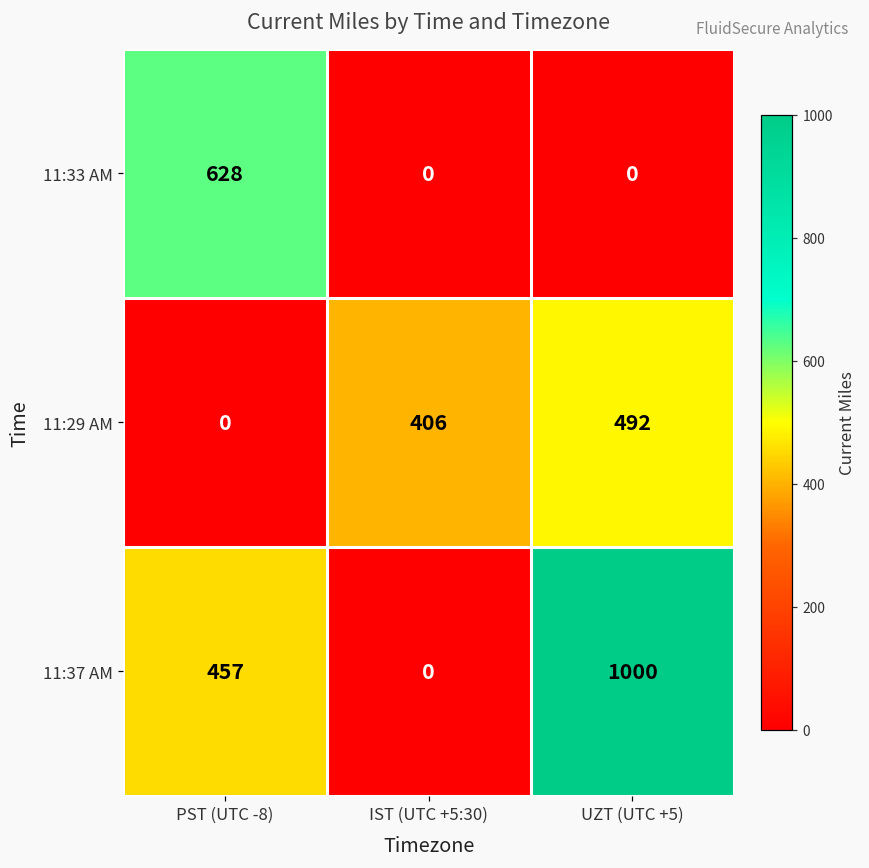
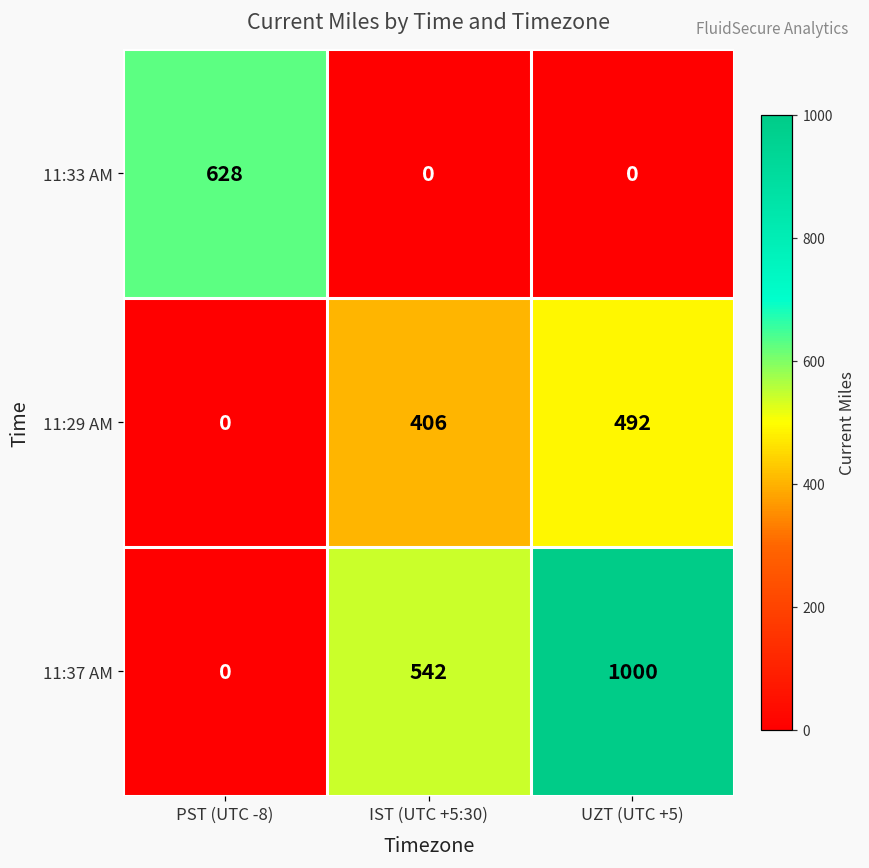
11:37 AM, PST (UTC -8): 457 -> 0
11:37 AM, IST (UTC +5:30): 0 -> 542
